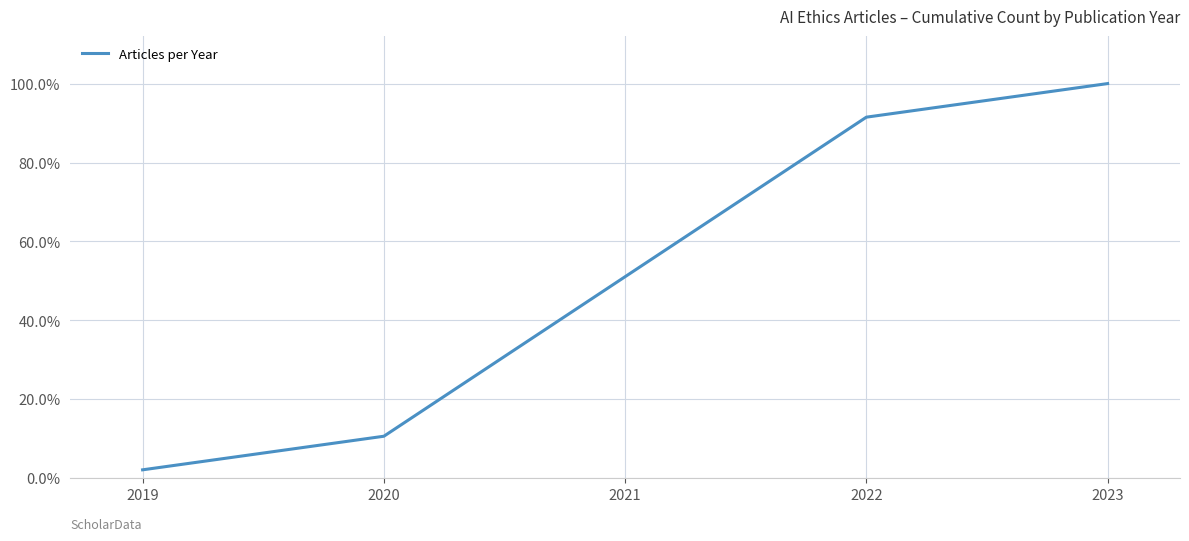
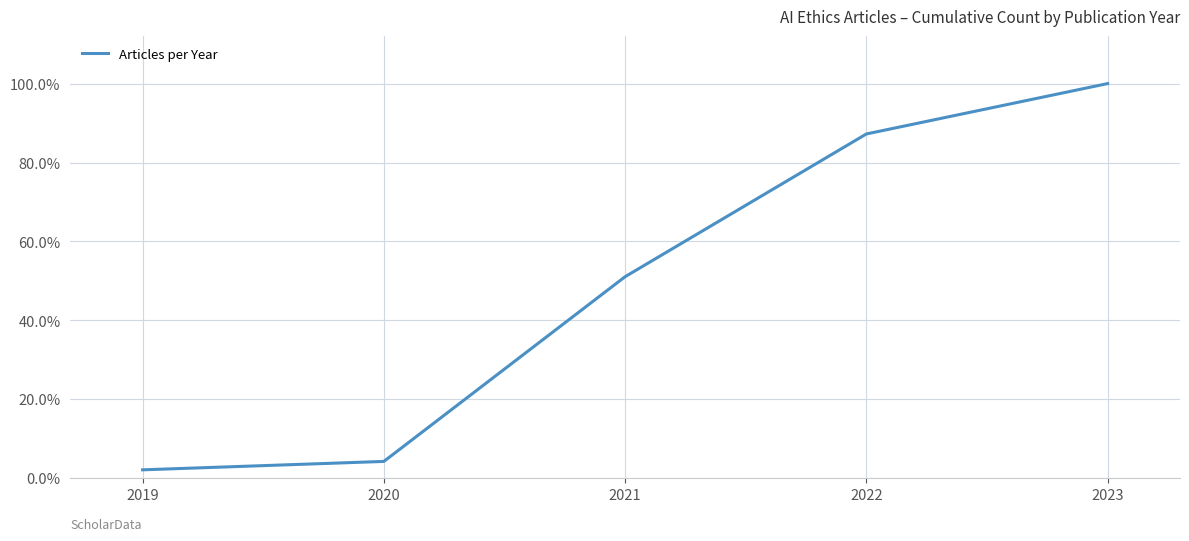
2020: 11% -> 4%
2022: 91% -> 87%
